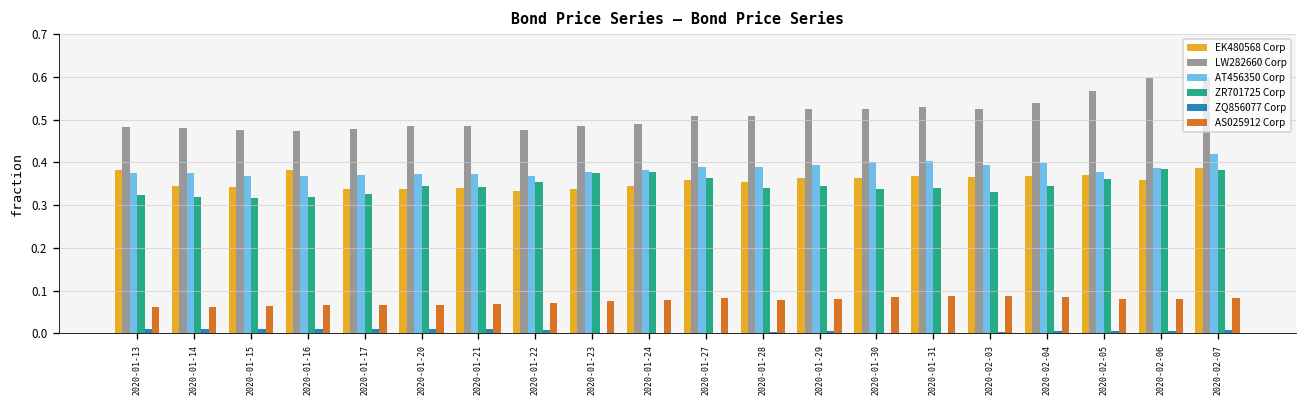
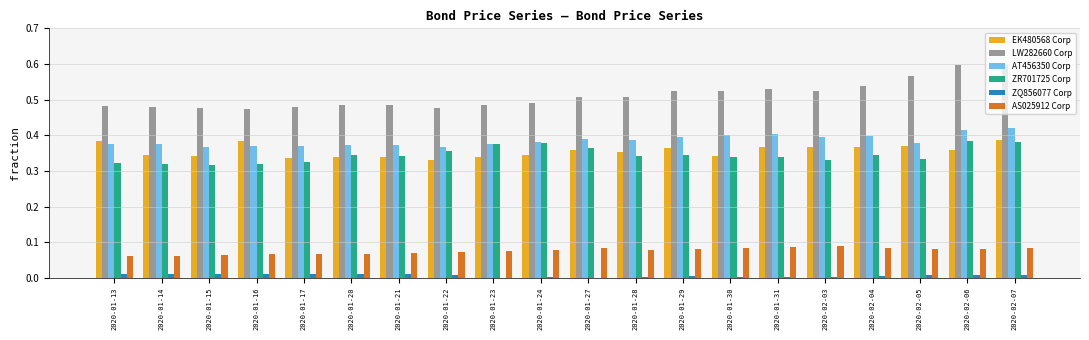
EK480568 Corp, 2020-01-30: 0.36 -> 0.34
ZR701725 Corp, 2020-02-05: 0.36 -> 0.33
AT456350 Corp, 2020-02-06: 0.39 -> 0.42
